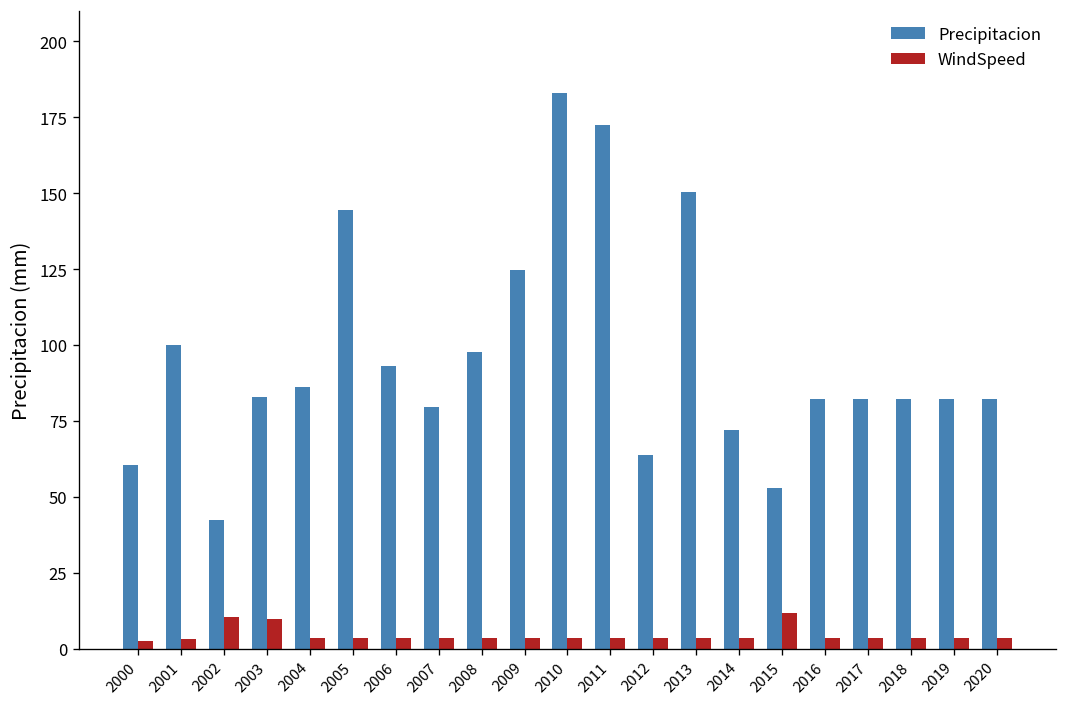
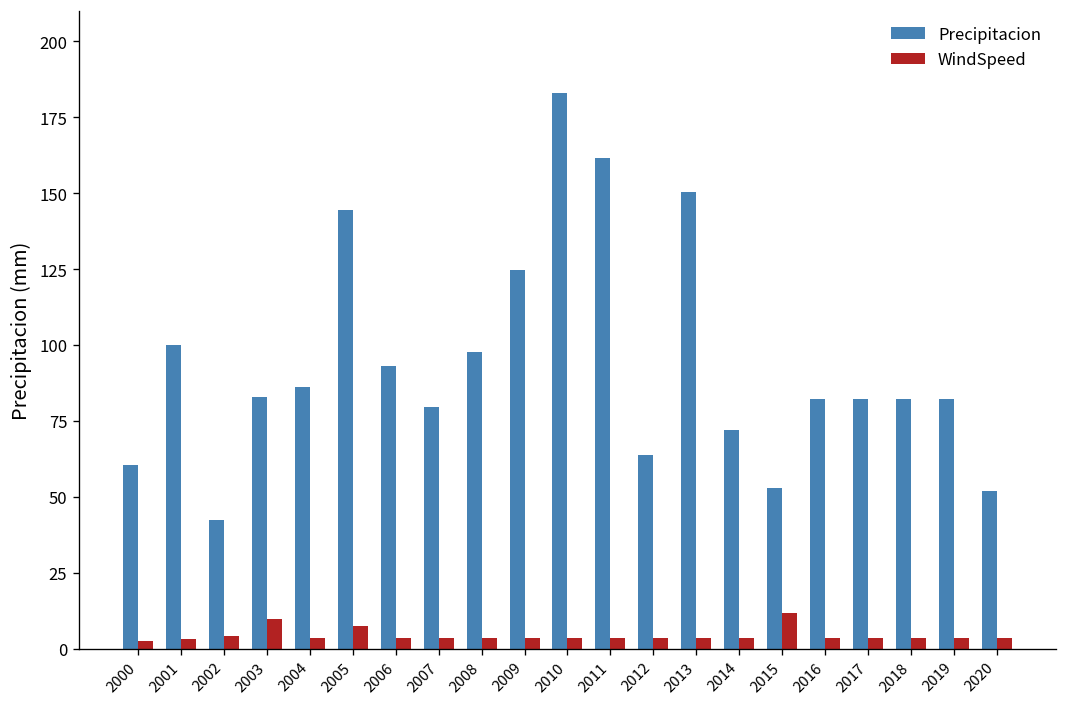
WindSpeed, 2002: 11 -> 4
WindSpeed, 2005: 4 -> 7
Precipitacion, 2011: 172 -> 161
Precipitacion, 2020: 82 -> 52
